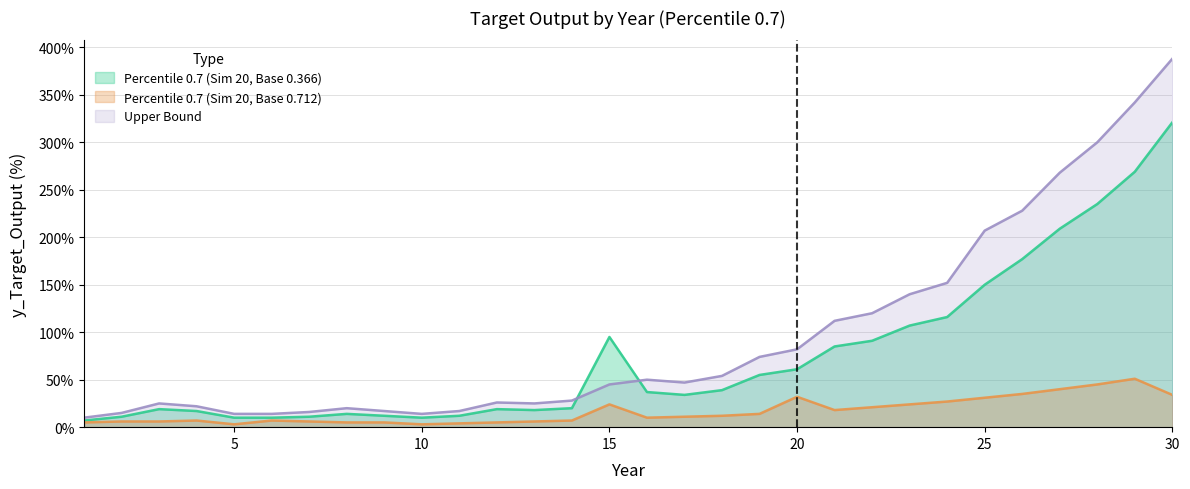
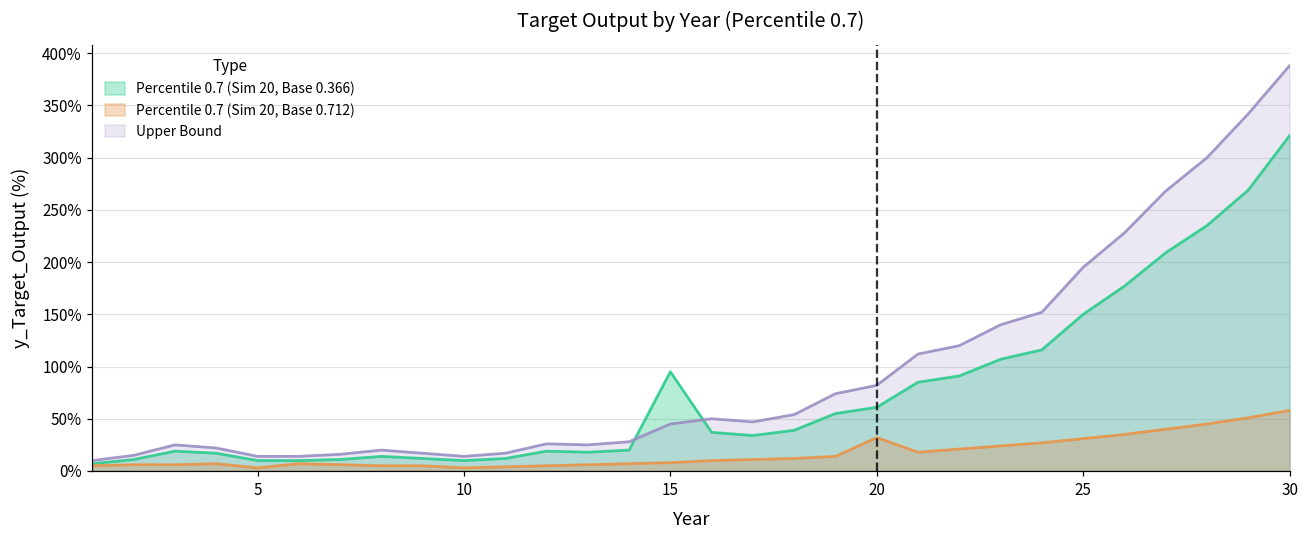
Percentile 0.7 (Sim 20, Base 0.712), 15: 20% -> 10%
Upper Bound, 25: 210% -> 200%
Percentile 0.7 (Sim 20, Base 0.712), 30: 30% -> 60%
